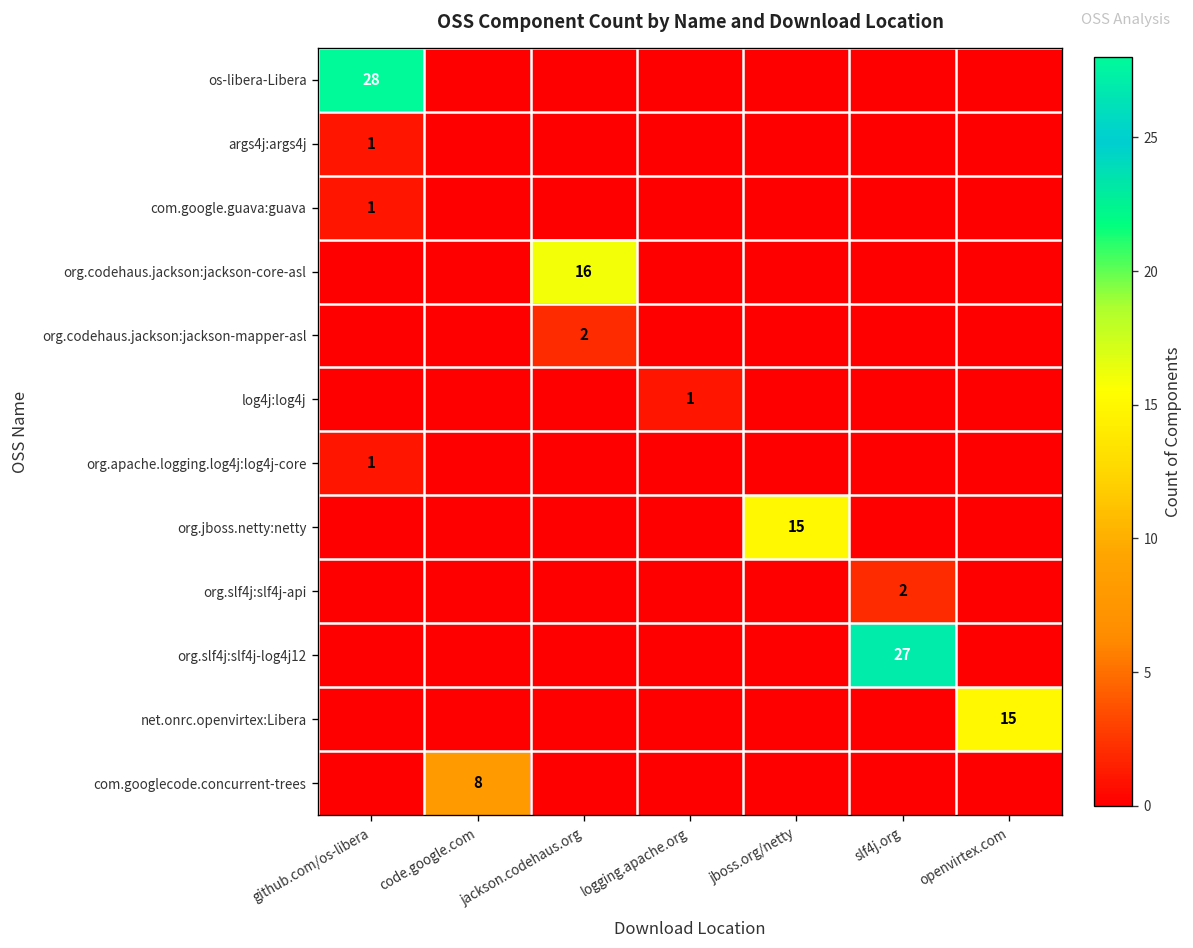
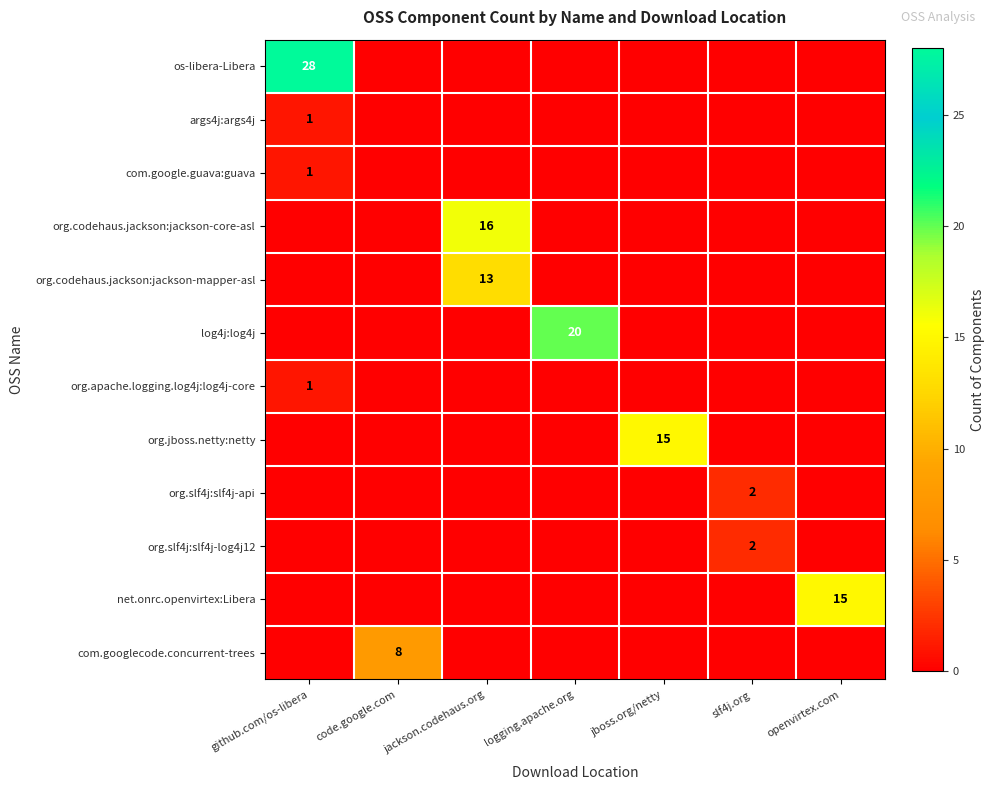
org.codehaus.jackson:jackson-mapper-asl, jackson.codehaus.org: 2 -> 13
log4j:log4j, logging.apache.org: 1 -> 20
org.slf4j:slf4j-log4j12, slf4j.org: 27 -> 2
